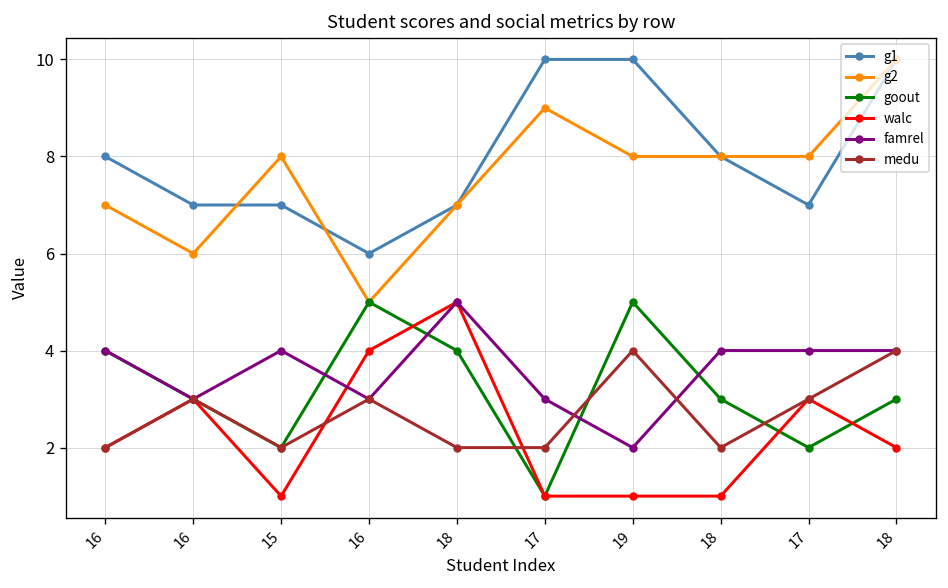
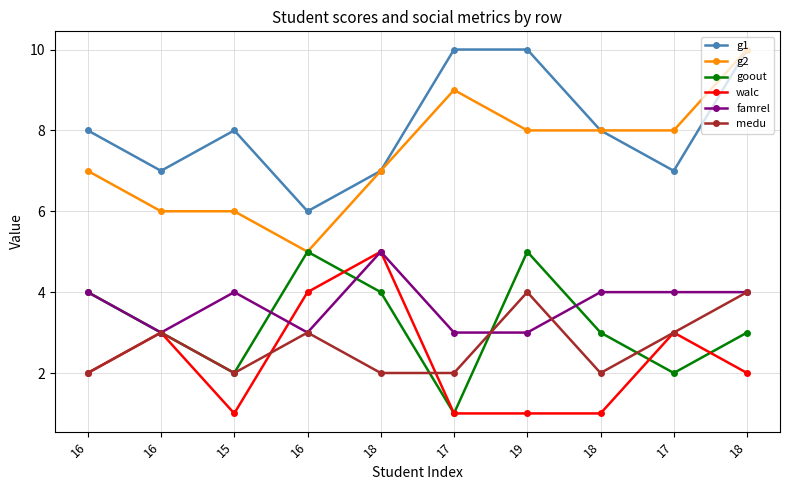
g1, 15: 7 -> 8
g2, 15: 8 -> 6
famrel, 19: 2 -> 3
